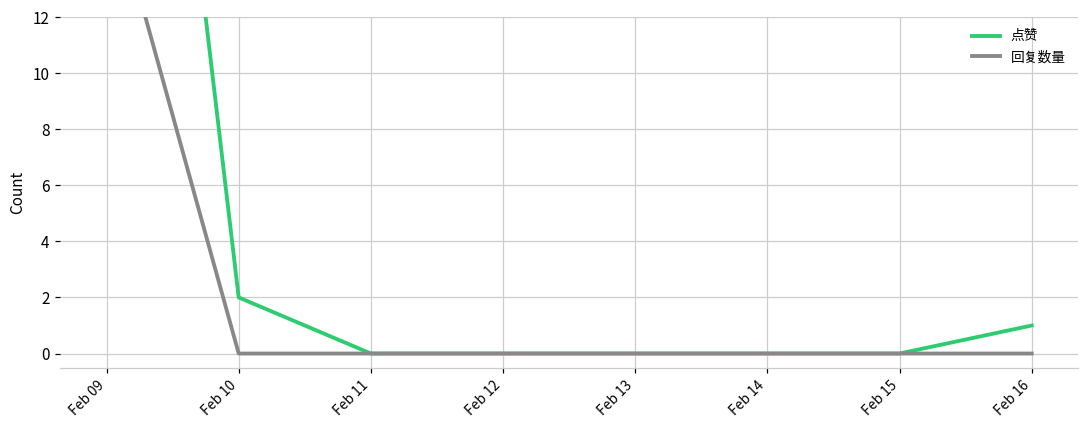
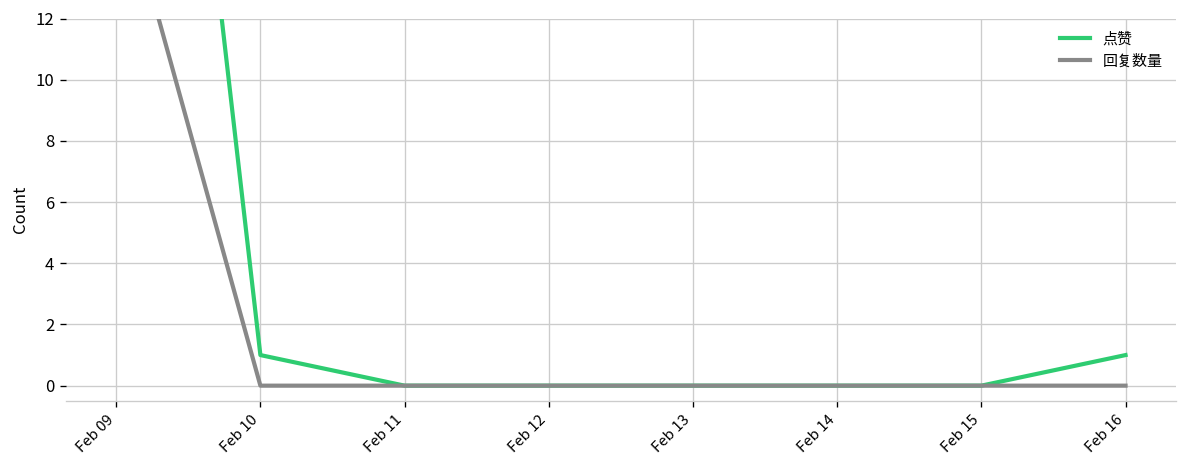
点赞, Feb 10: 2 -> 1
